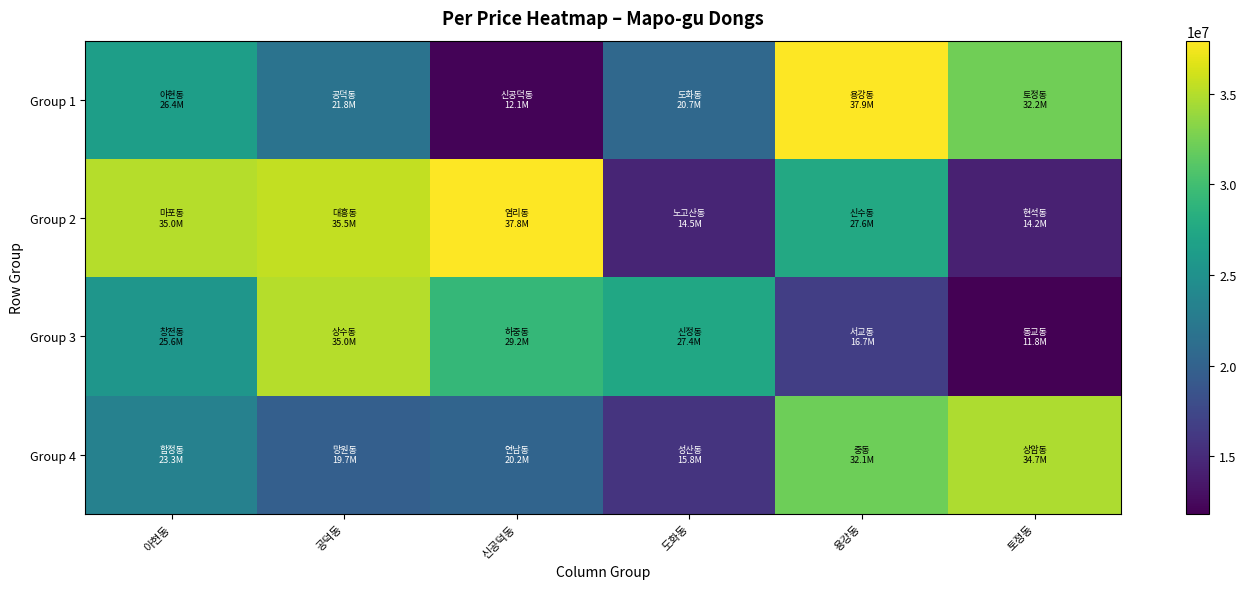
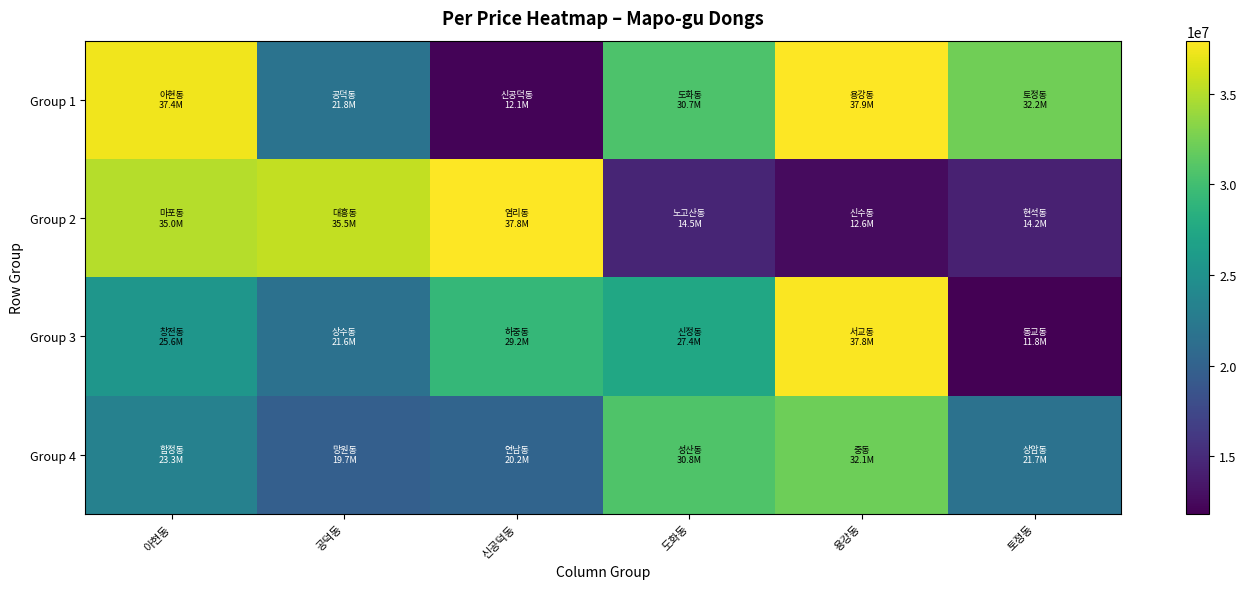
Group 1, 아현동: 26.4M -> 37.4M
Group 1, 도화동: 20.7M -> 30.7M
Group 2, 용강동: 27.6M -> 12.6M
Group 3, 공덕동: 35.0M -> 21.6M
Group 3, 용강동: 16.7M -> 37.8M
Group 4, 도화동: 15.8M -> 30.8M
Group 4, 토정동: 34.7M -> 21.7M
